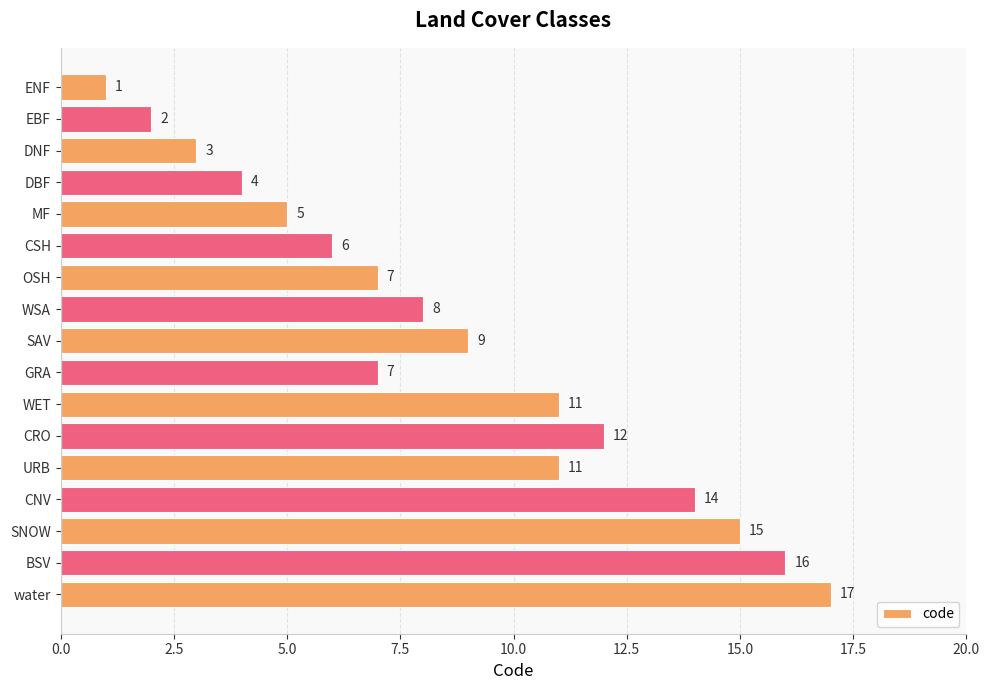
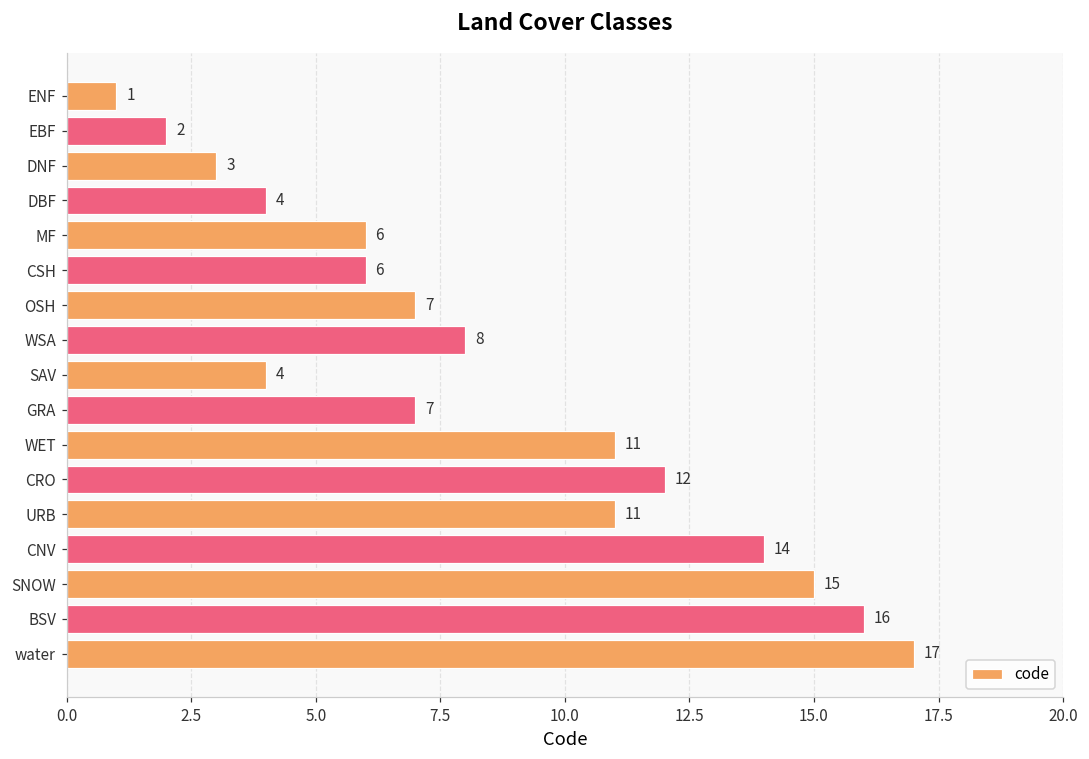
MF: 5 -> 6
SAV: 9 -> 4
